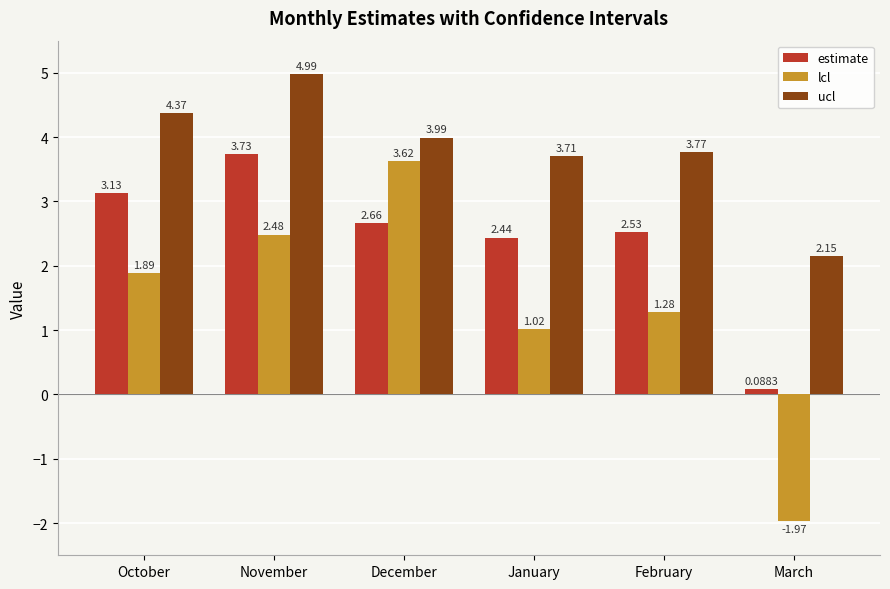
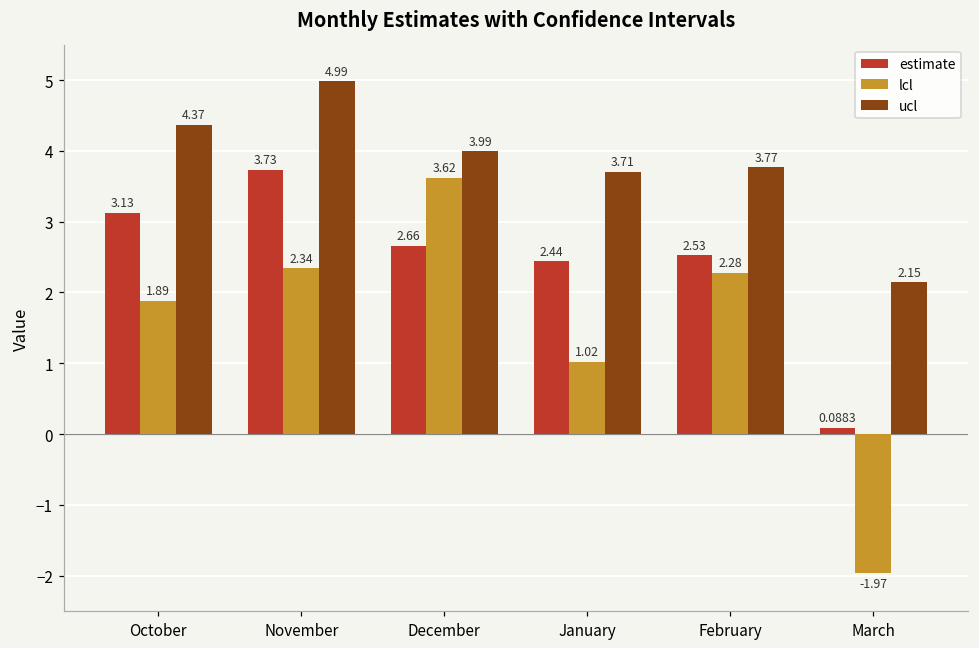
lcl, November: 2.48 -> 2.34
lcl, February: 1.28 -> 2.28
